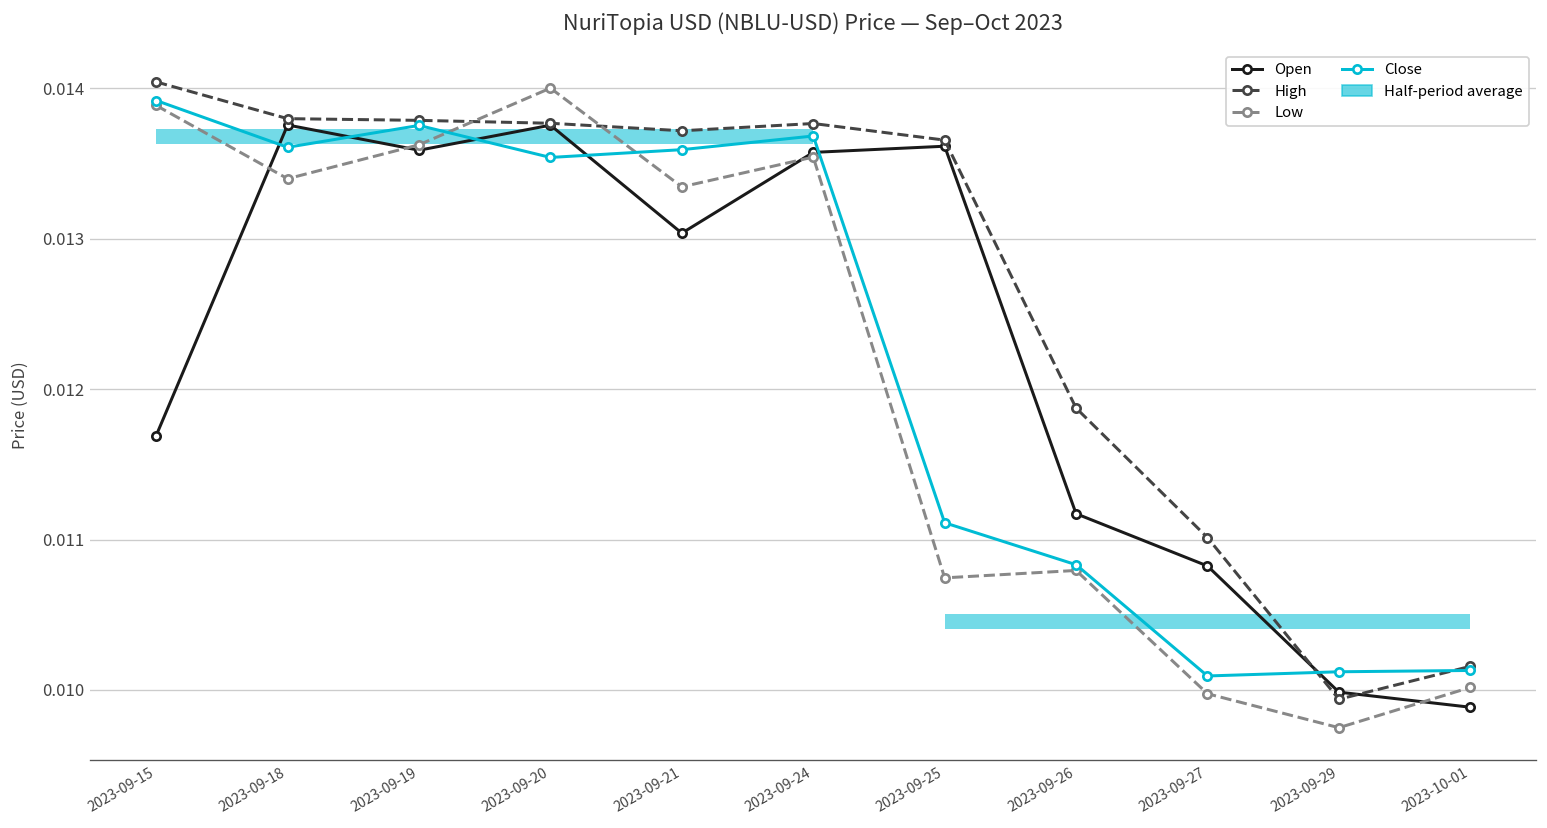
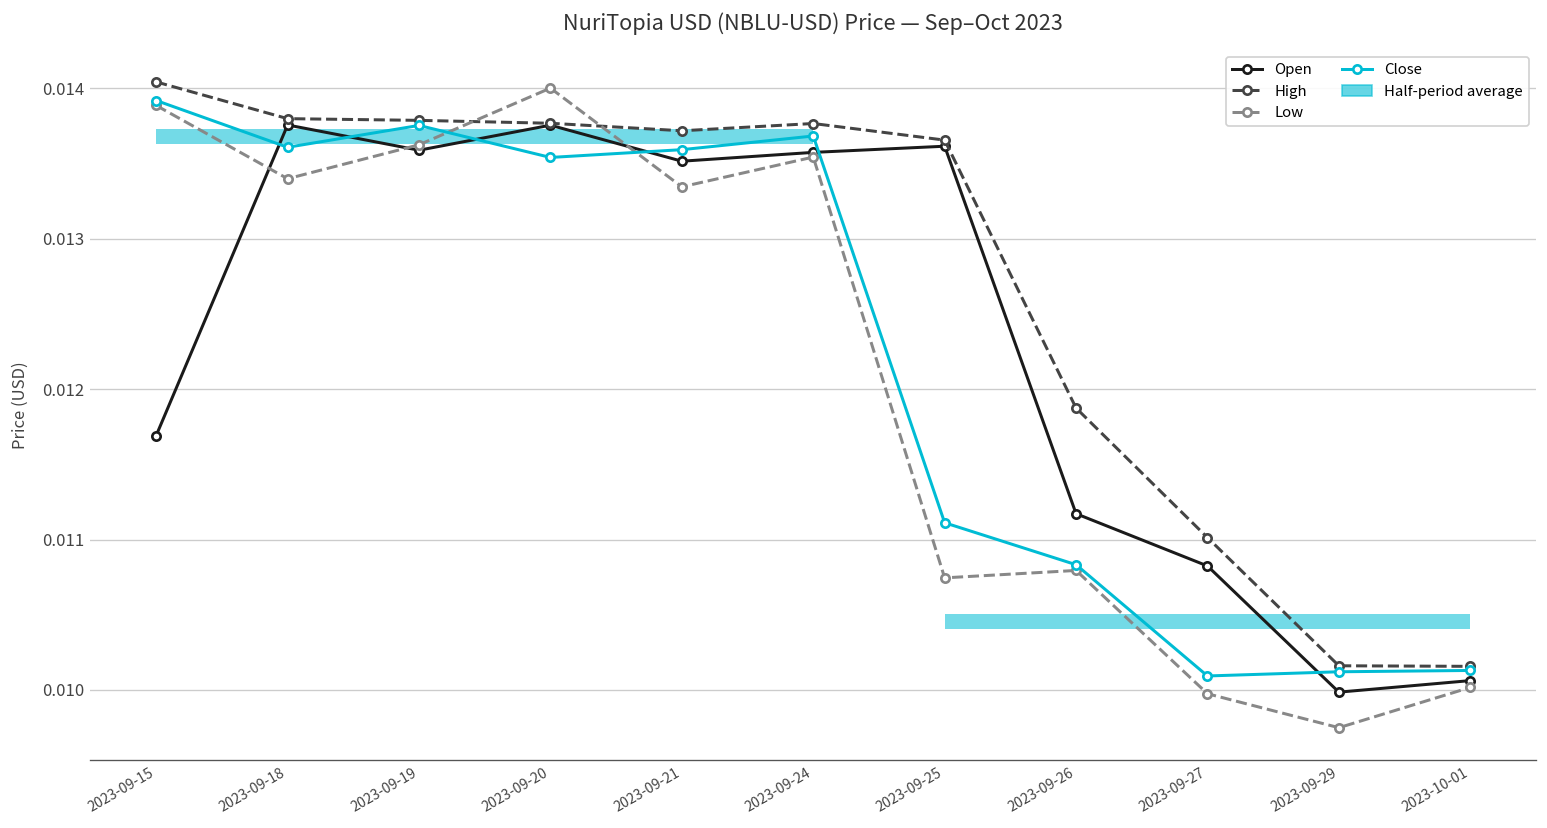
Open, 2023-09-21: 0.01304 -> 0.01351
High, 2023-09-29: 0.00994 -> 0.01016
Open, 2023-10-01: 0.00989 -> 0.01006
